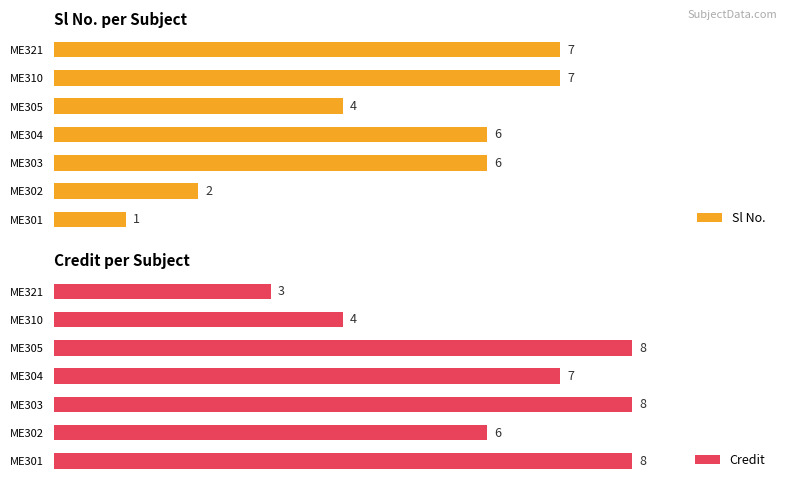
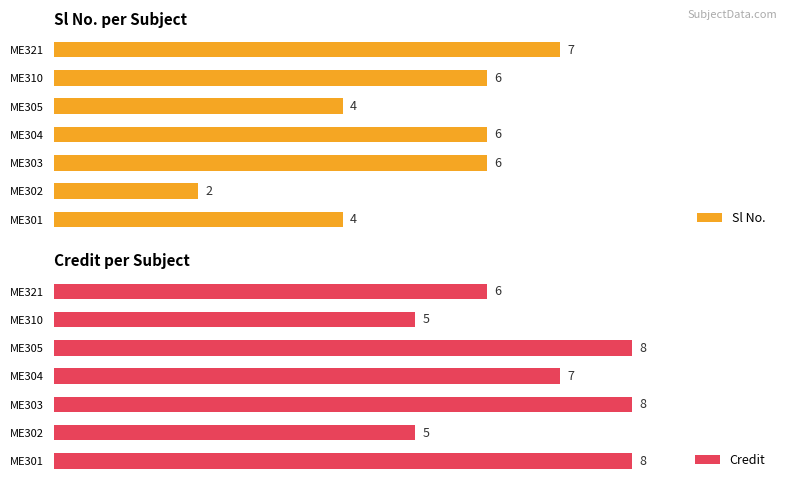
Sl No. per Subject, ME310: 7 -> 6
Sl No. per Subject, ME301: 1 -> 4
Credit per Subject, ME321: 3 -> 6
Credit per Subject, ME310: 4 -> 5
Credit per Subject, ME302: 6 -> 5
